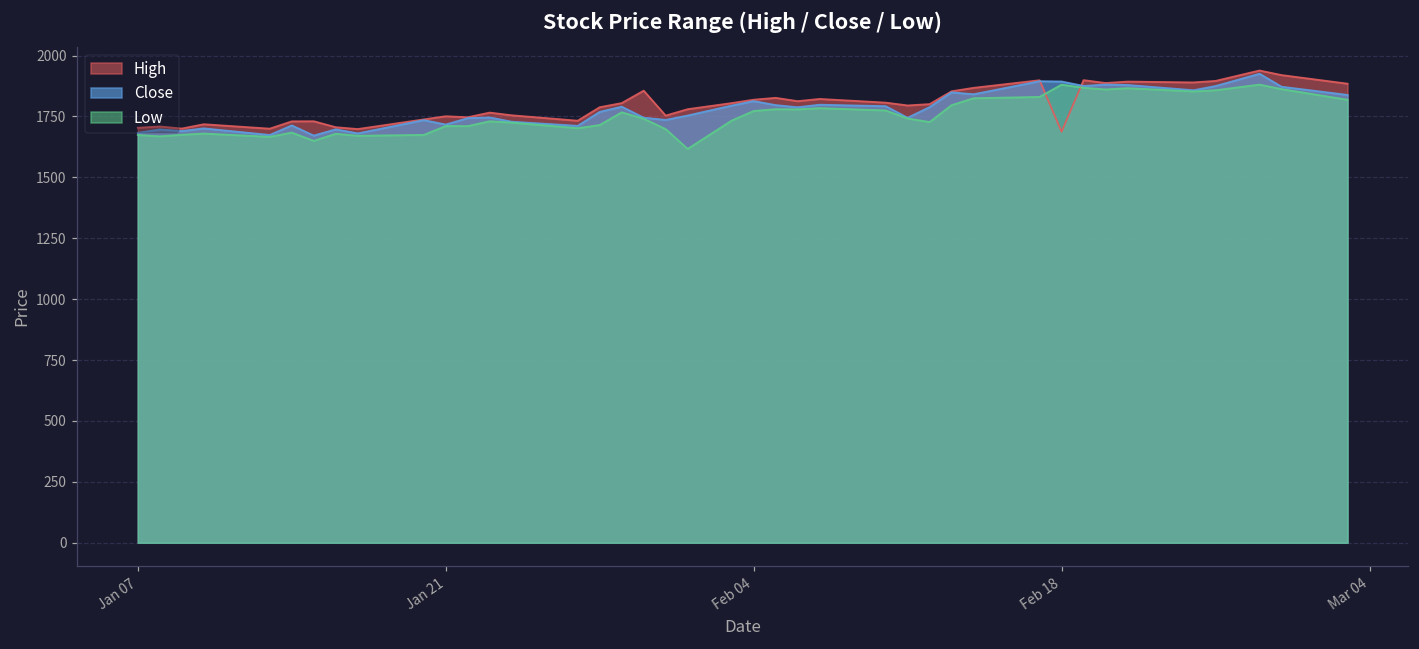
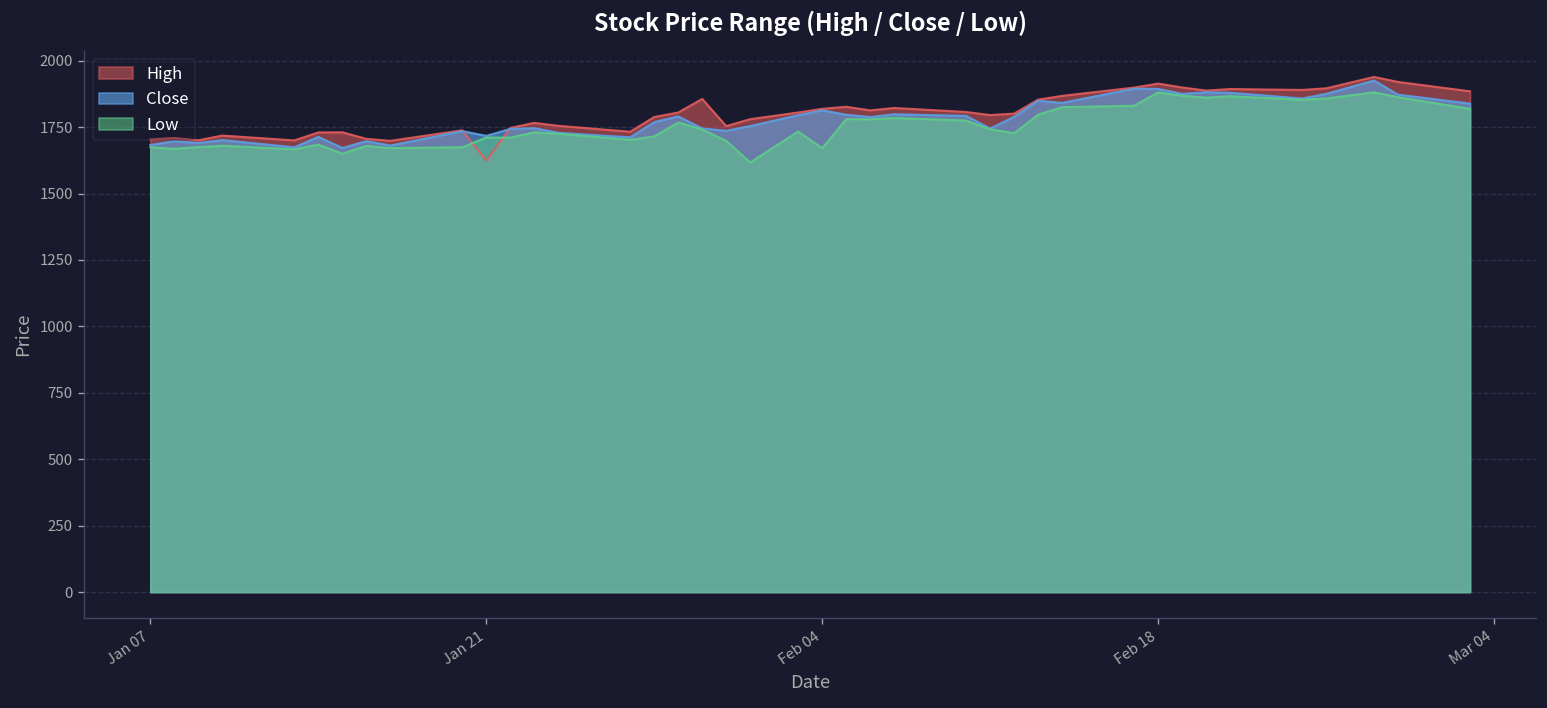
High, Jan 21: 1750 -> 1620
Low, Feb 04: 1770 -> 1670
High, Feb 18: 1690 -> 1910
